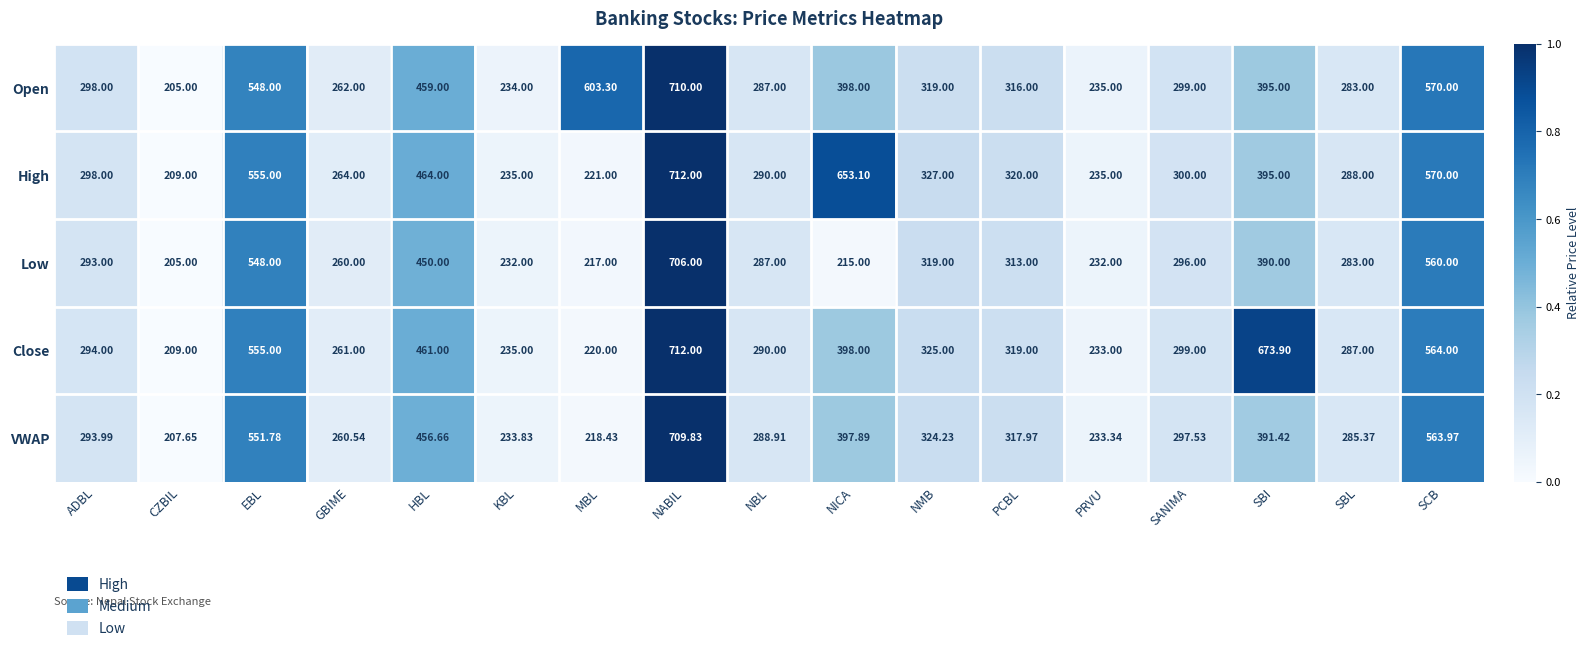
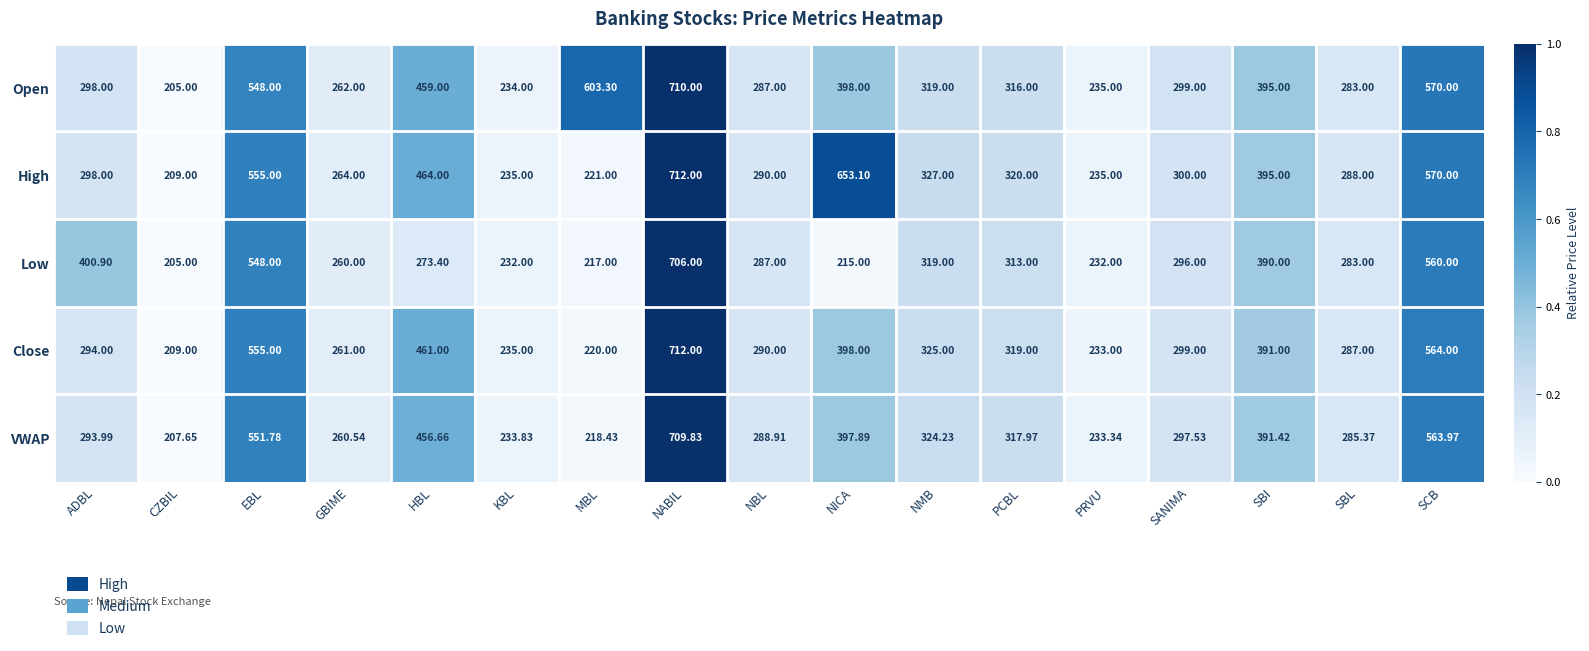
Low, ADBL: 293.00 -> 400.90
Low, HBL: 450.00 -> 273.40
Close, SBI: 673.90 -> 391.00
